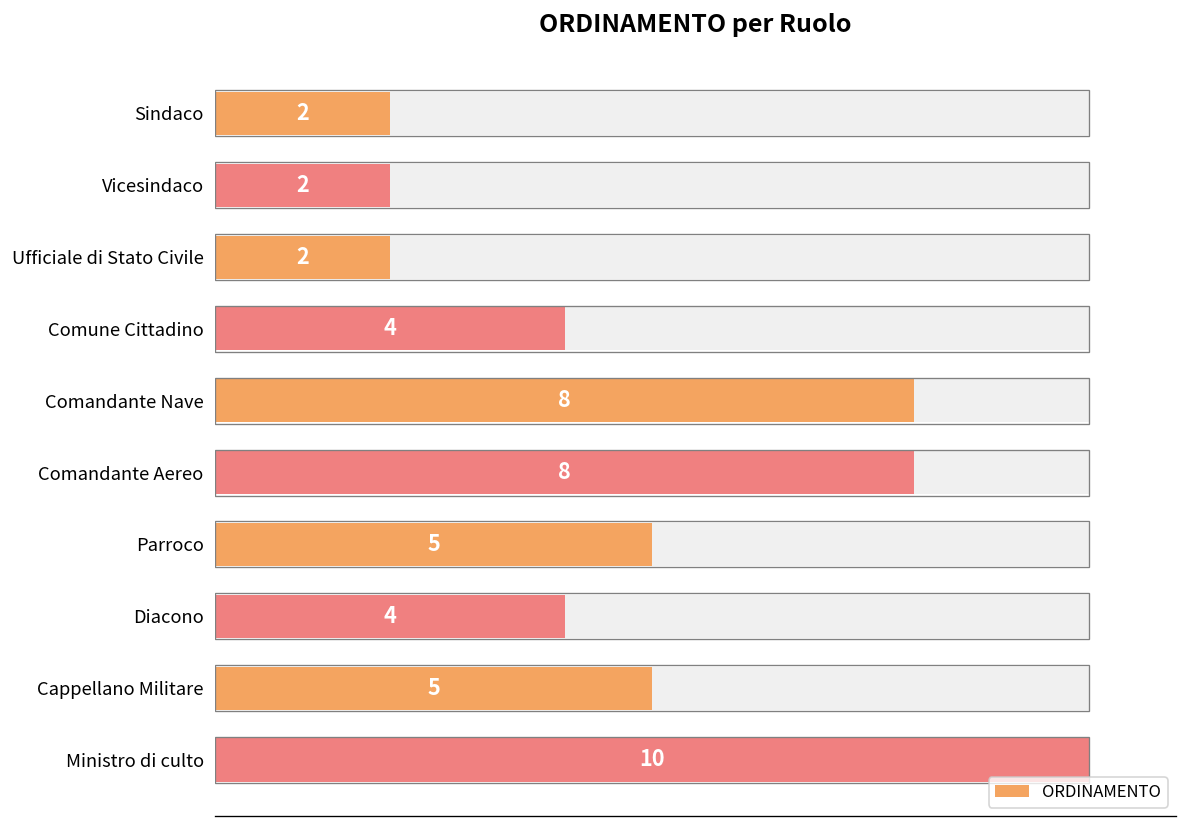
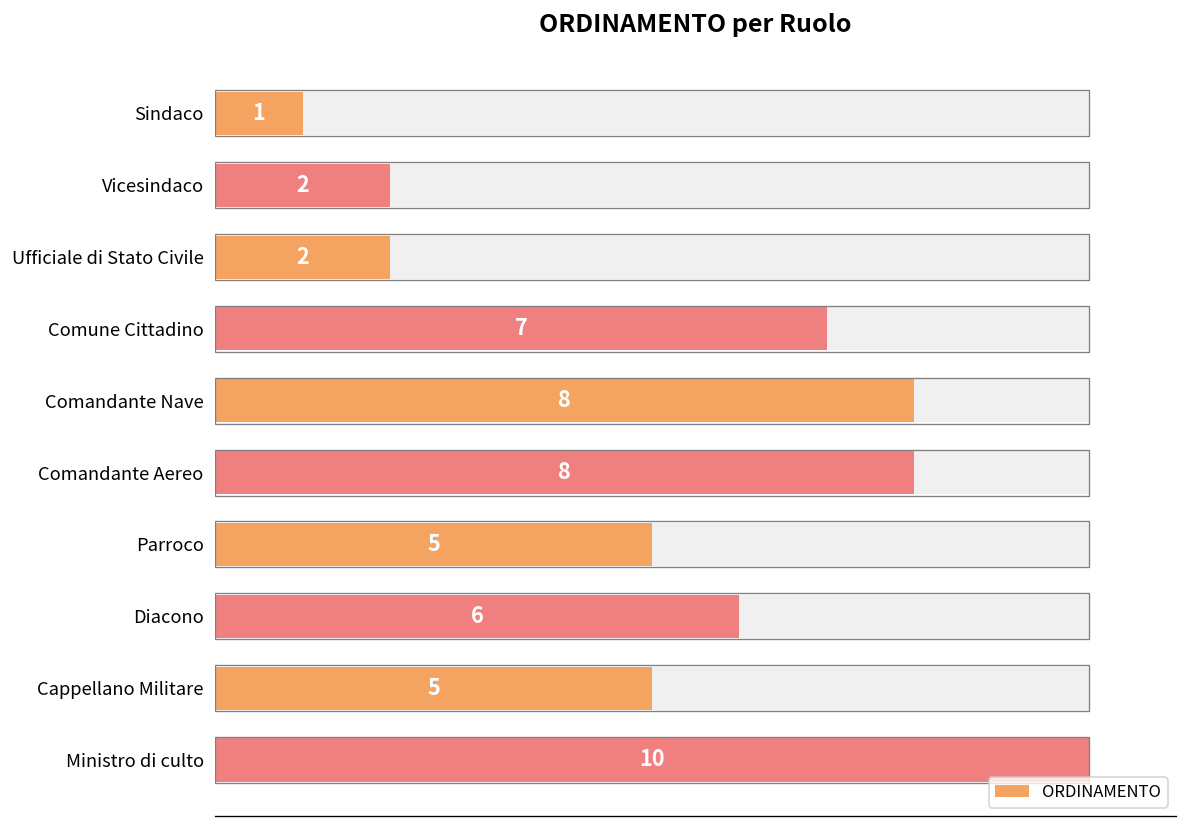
ORDINAMENTO, Sindaco: 2 -> 1
ORDINAMENTO, Comune Cittadino: 4 -> 7
ORDINAMENTO, Diacono: 4 -> 6
